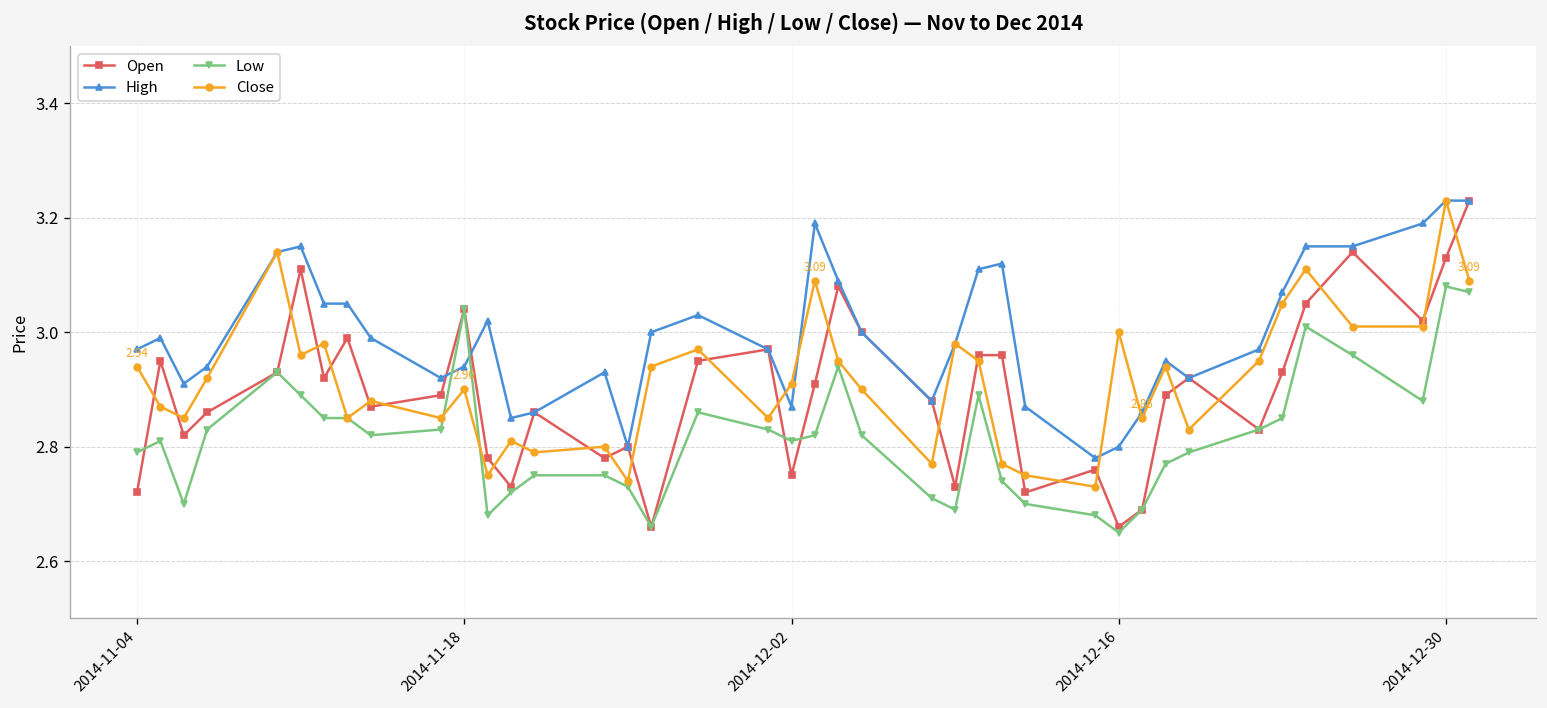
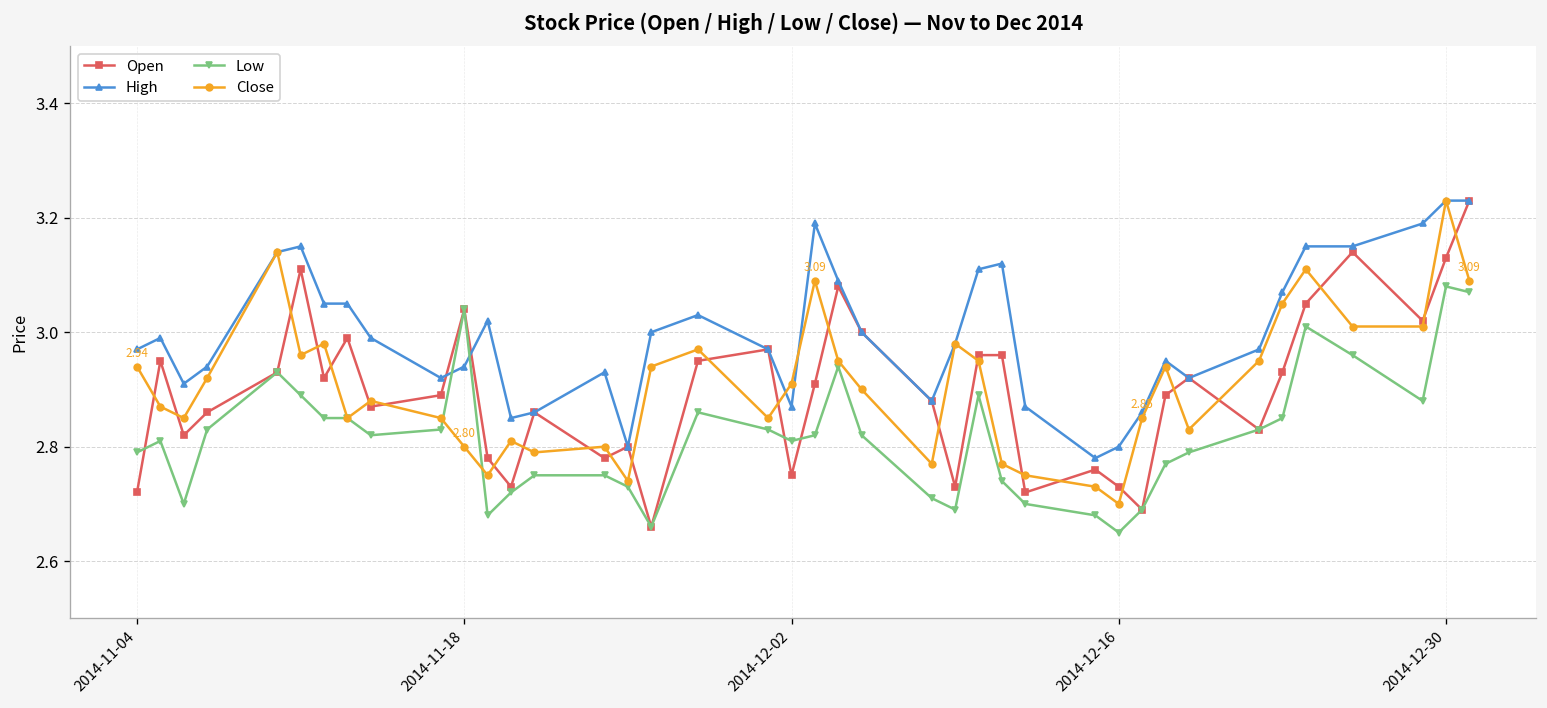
Close, 2014-11-18: 2.90 -> 2.80
Open, 2014-12-16: 2.66 -> 2.73
Close, 2014-12-16: 3.0 -> 2.7
